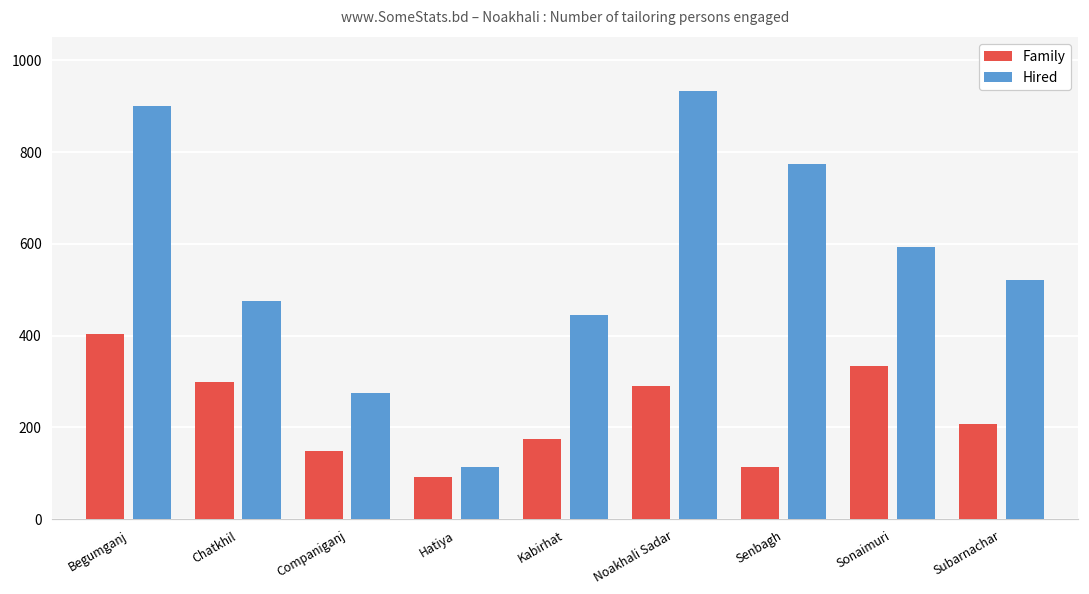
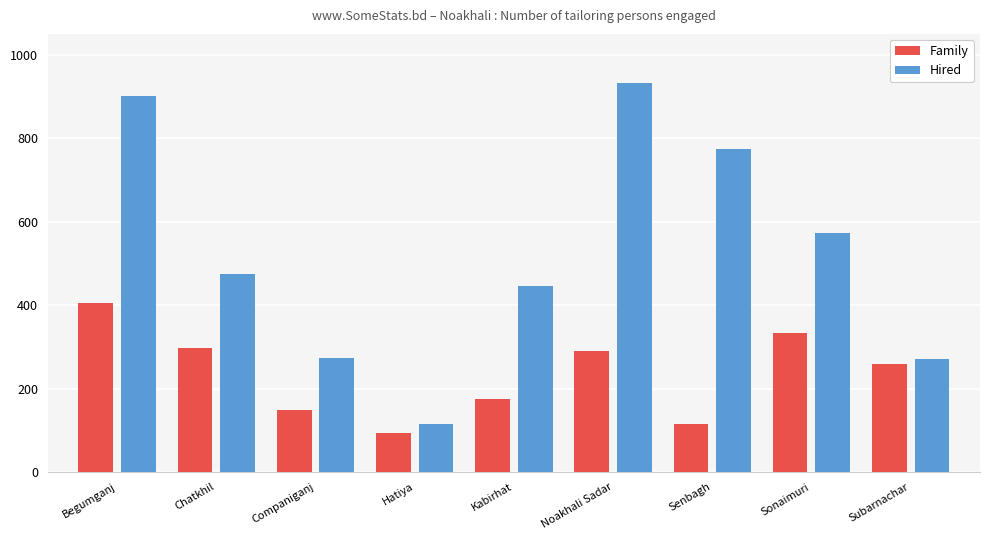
Hired, Sonaimuri: 590 -> 570
Family, Subarnachar: 210 -> 260
Hired, Subarnachar: 520 -> 270
